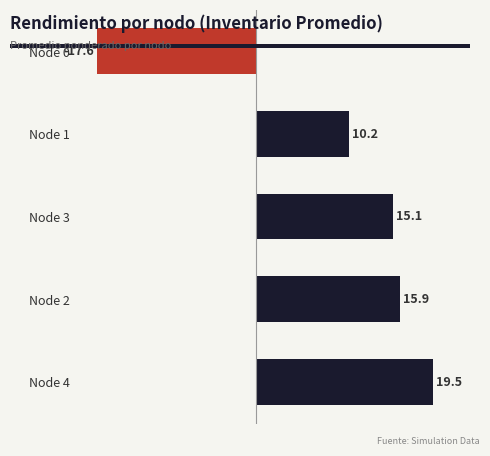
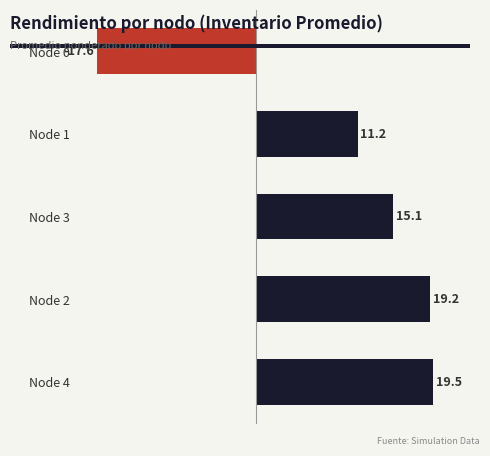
Node 1: 10.2 -> 11.2
Node 2: 15.9 -> 19.2
